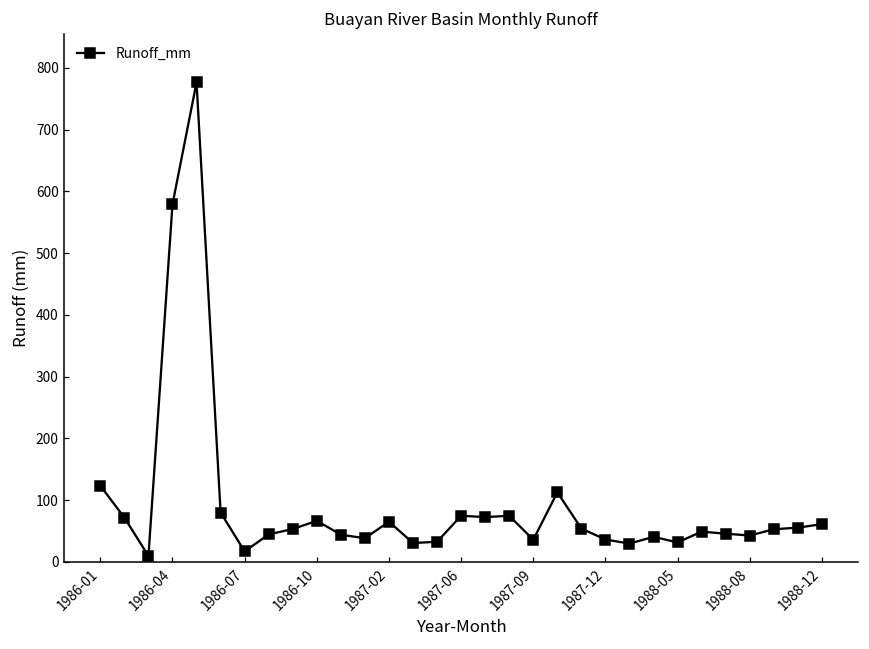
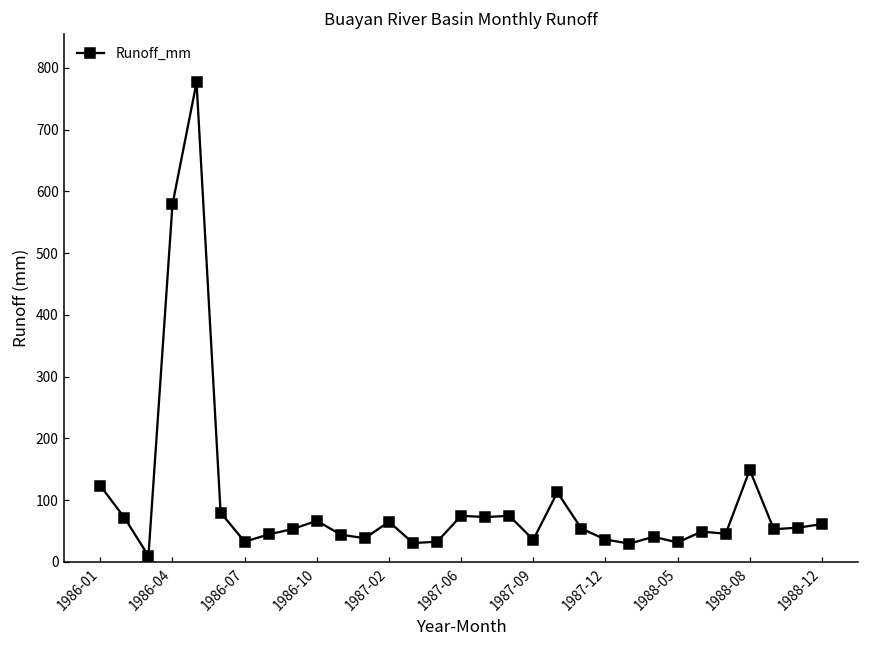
1986-07: 20 -> 30
1988-08: 40 -> 150
